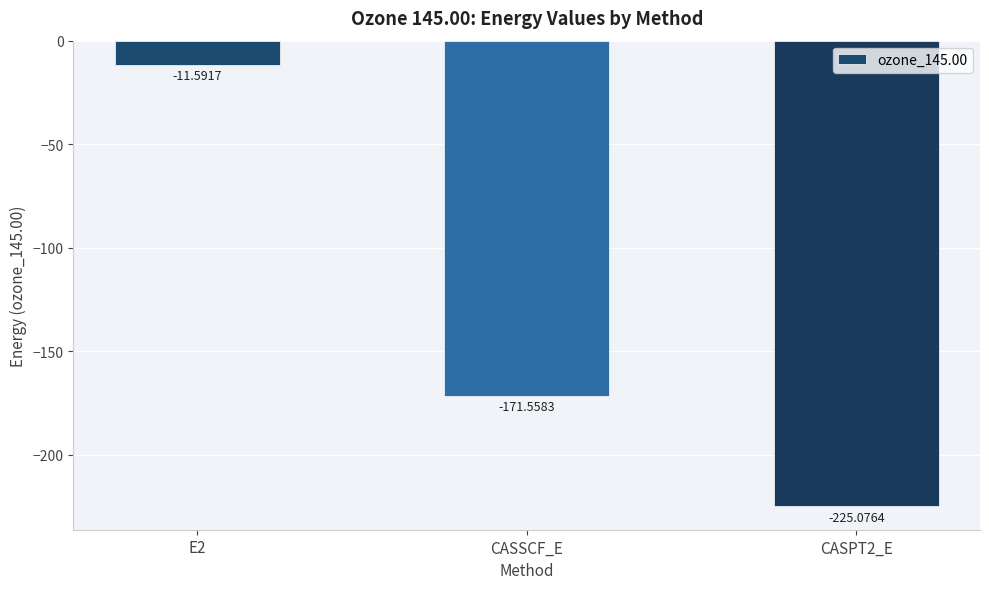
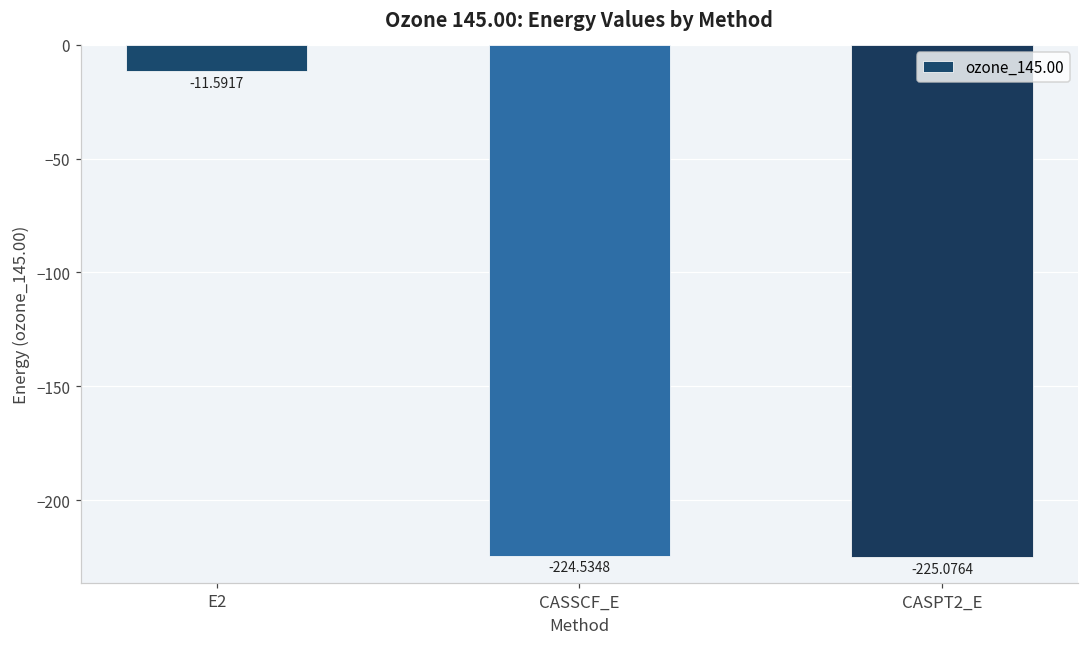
CASSCF_E: -171.5583 -> -224.5348
